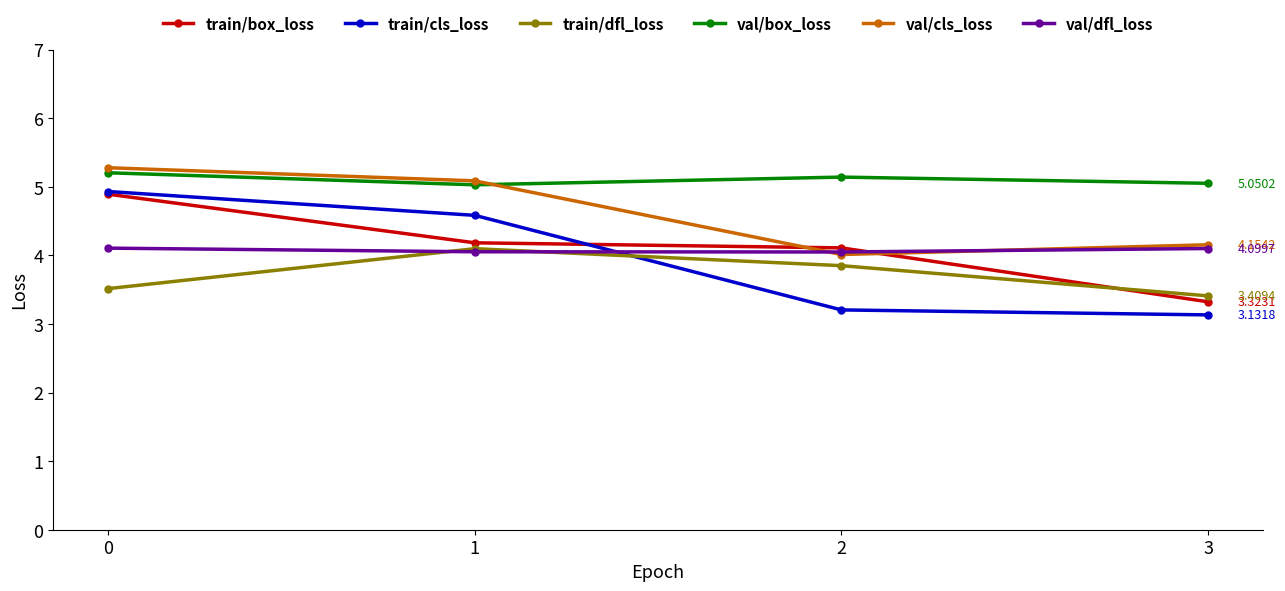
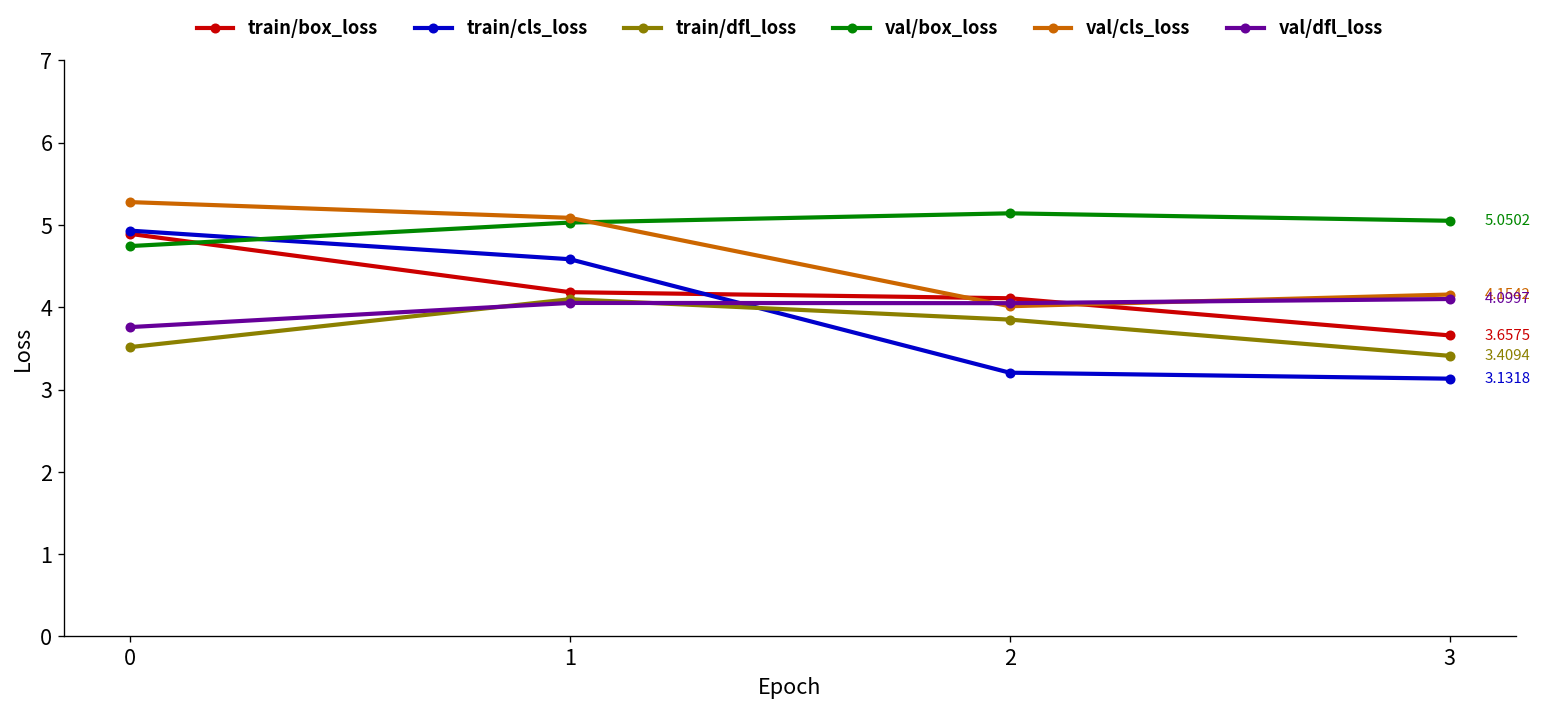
val/box_loss, 0: 5.2 -> 4.7
val/dfl_loss, 0: 4.1 -> 3.8
train/box_loss, 3: 3.3231 -> 3.6575
